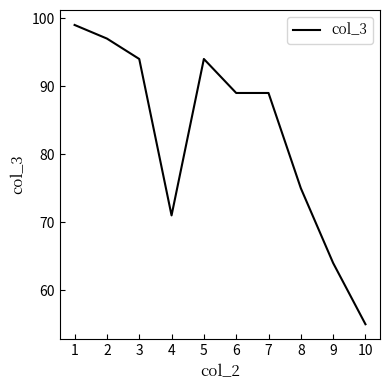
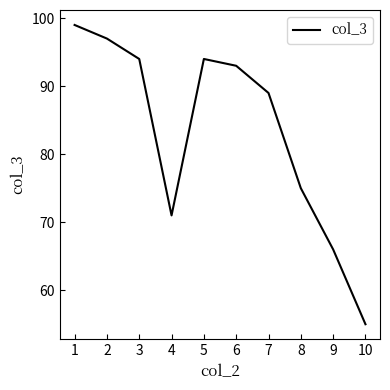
6: 89 -> 93
9: 64 -> 66
